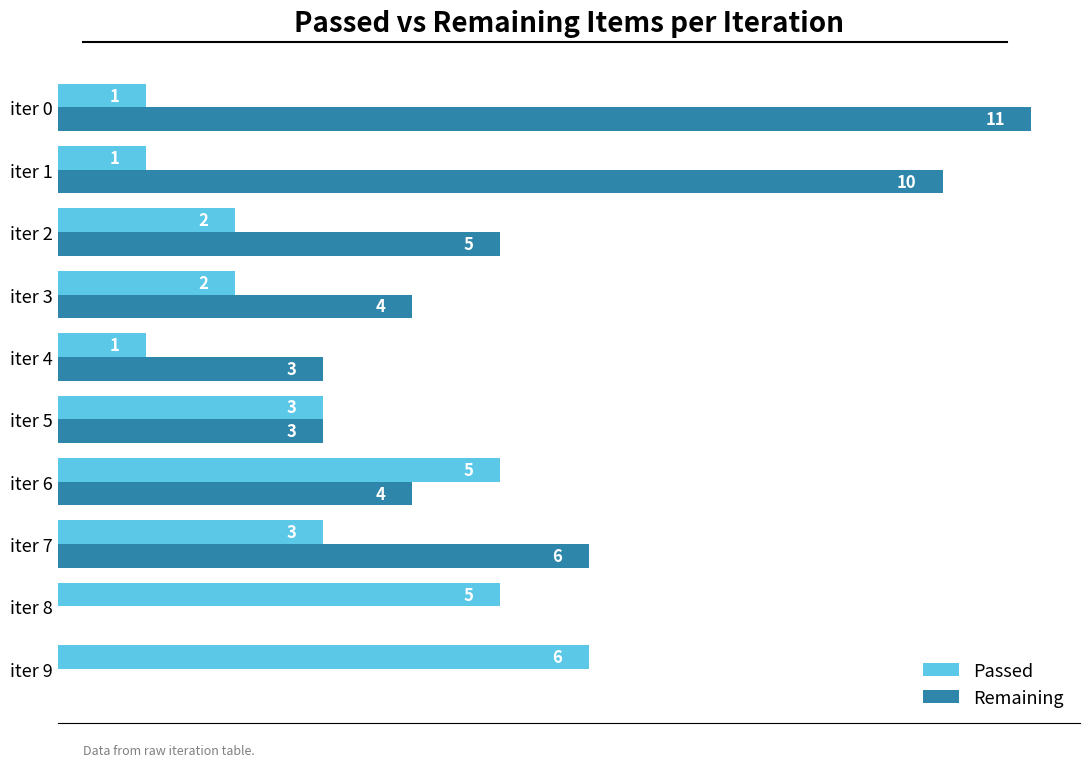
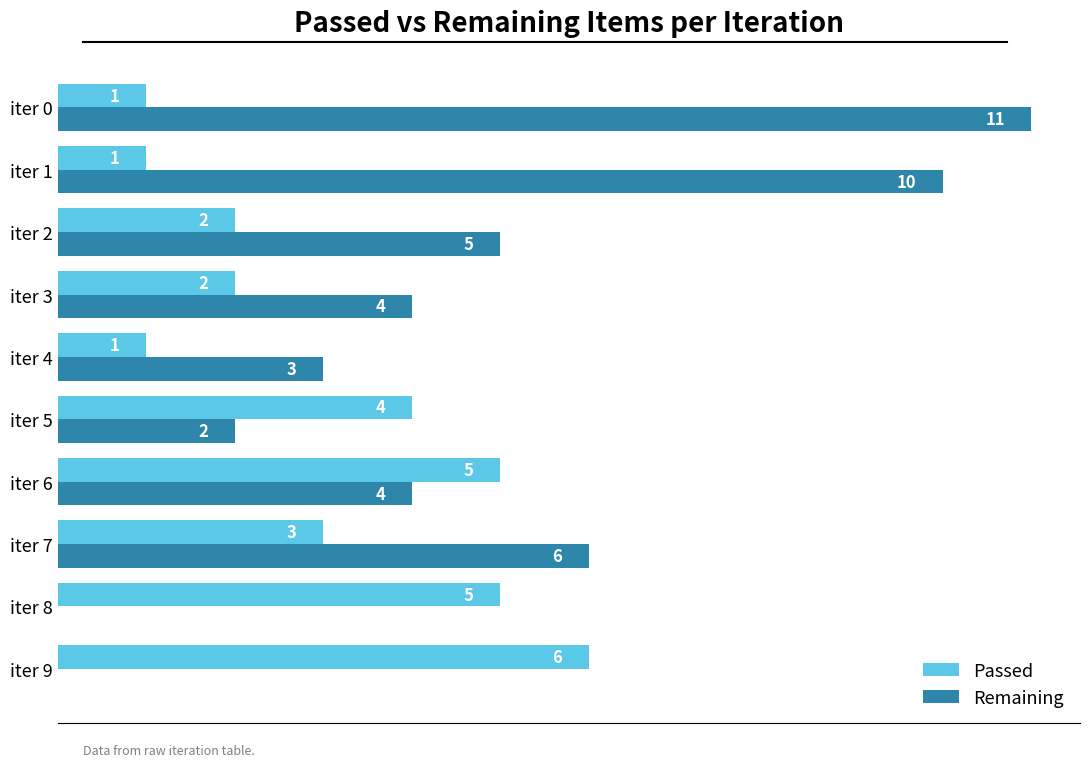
Passed, iter 5: 3 -> 4
Remaining, iter 5: 3 -> 2
